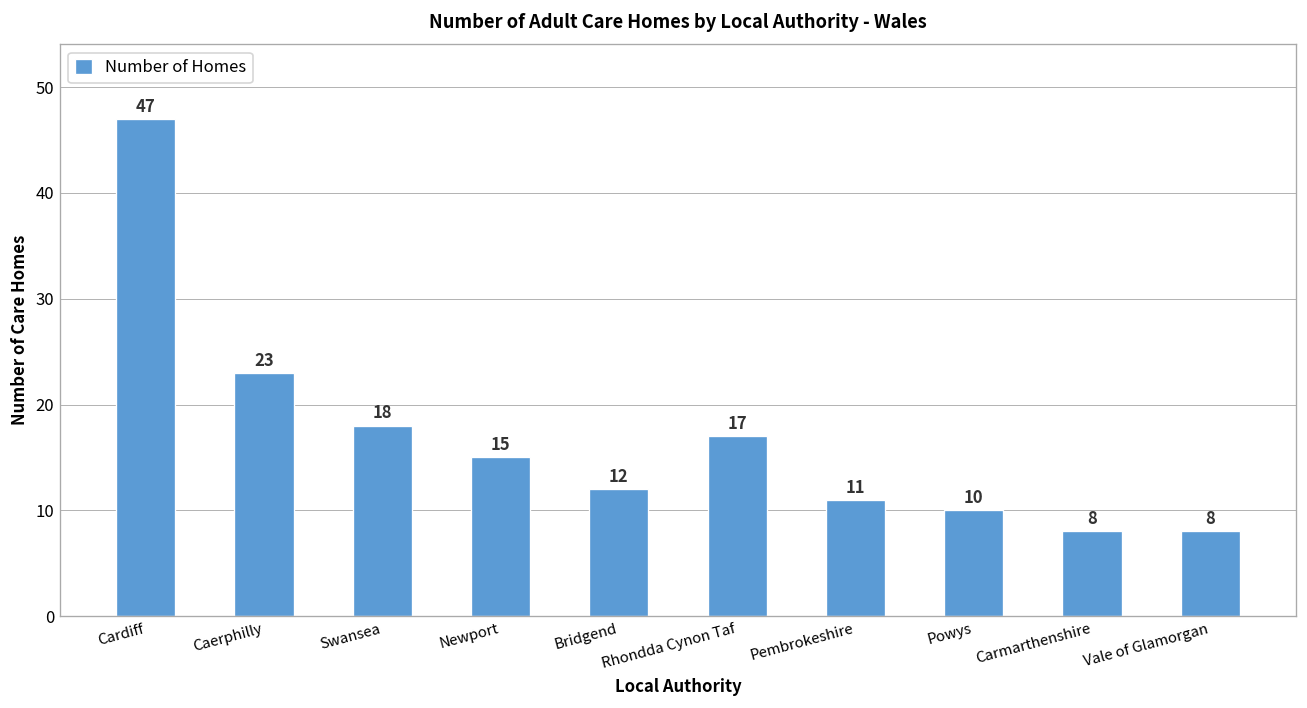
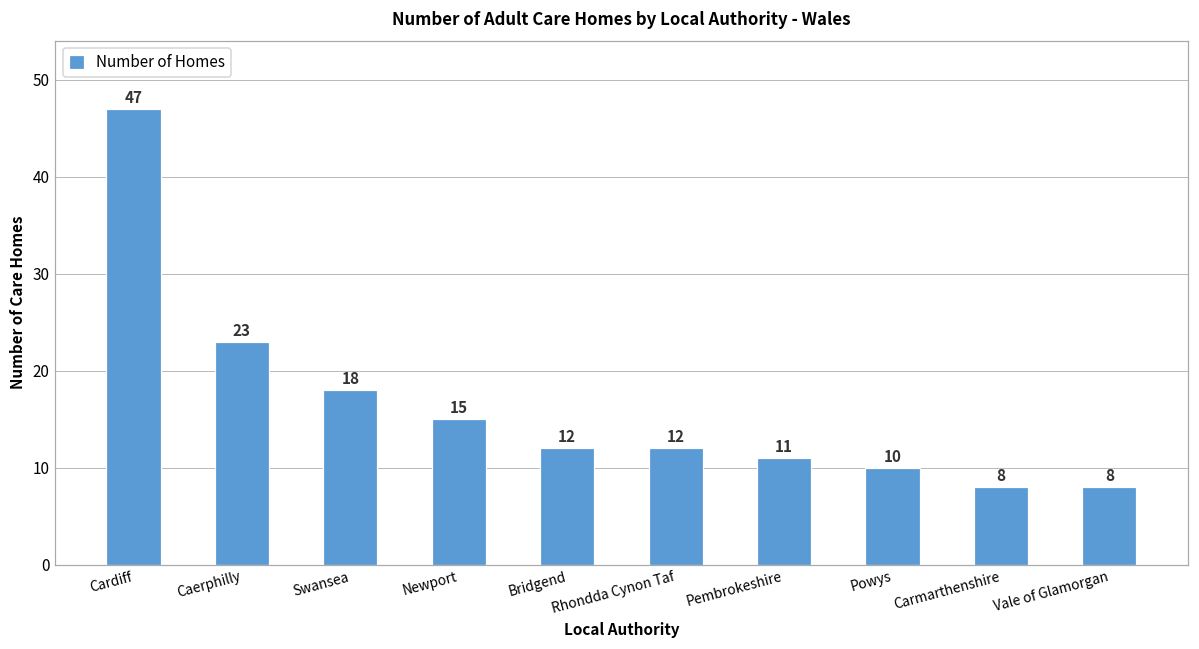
Rhondda Cynon Taf: 17 -> 12
